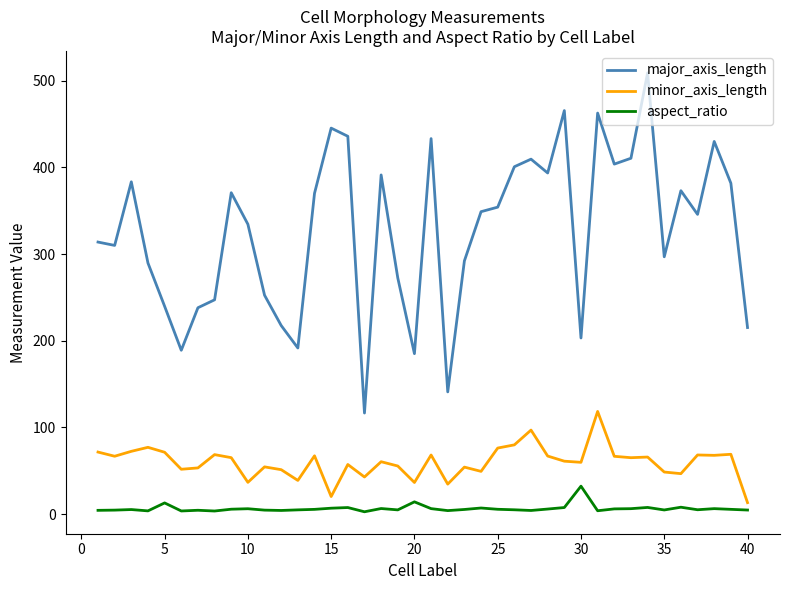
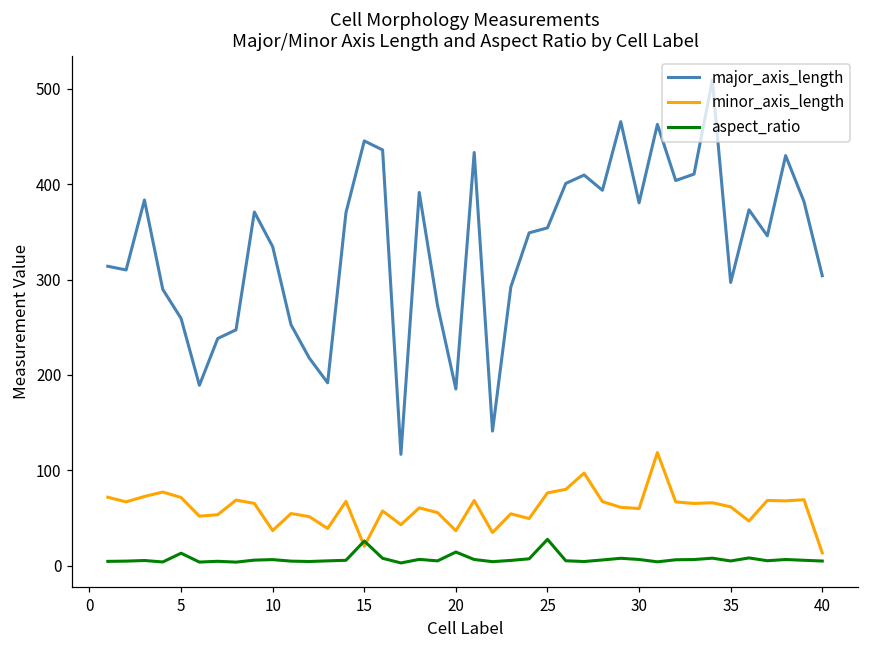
major_axis_length, 5: 240 -> 260
aspect_ratio, 15: 10 -> 30
aspect_ratio, 25: 10 -> 30
major_axis_length, 30: 200 -> 380
aspect_ratio, 30: 30 -> 10
minor_axis_length, 35: 50 -> 60
major_axis_length, 40: 220 -> 300
